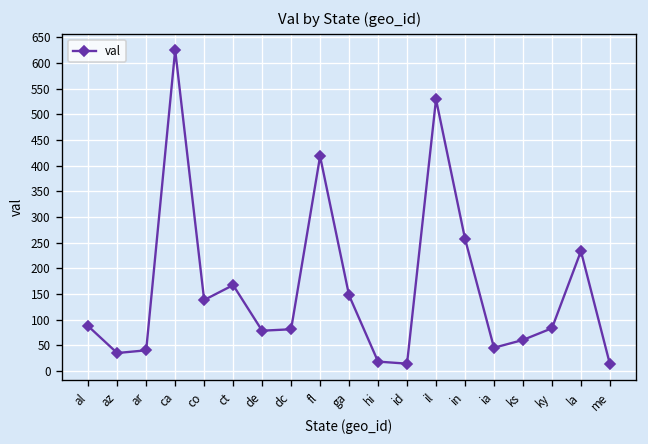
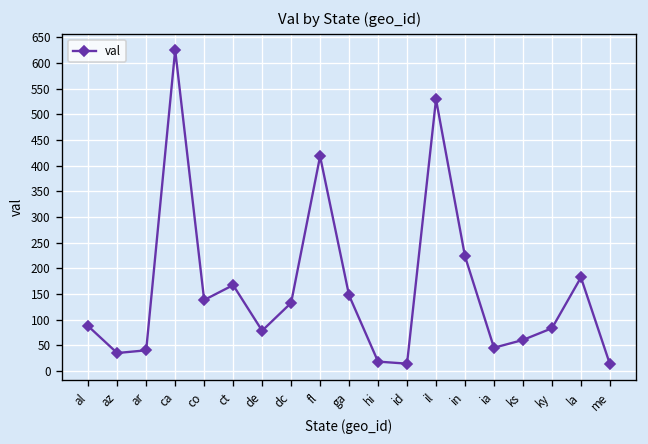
dc: 80 -> 130
in: 260 -> 220
la: 230 -> 180
